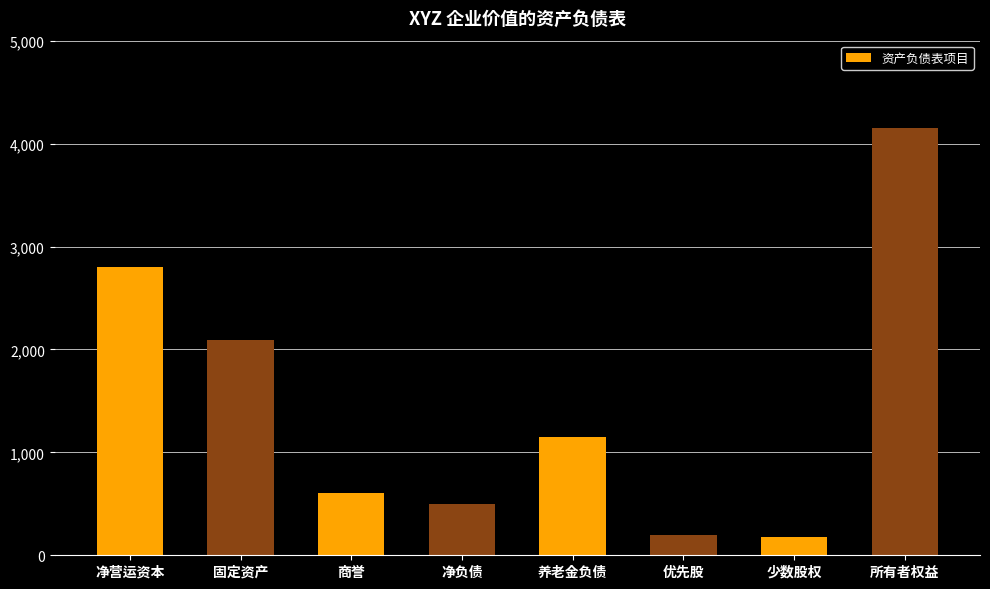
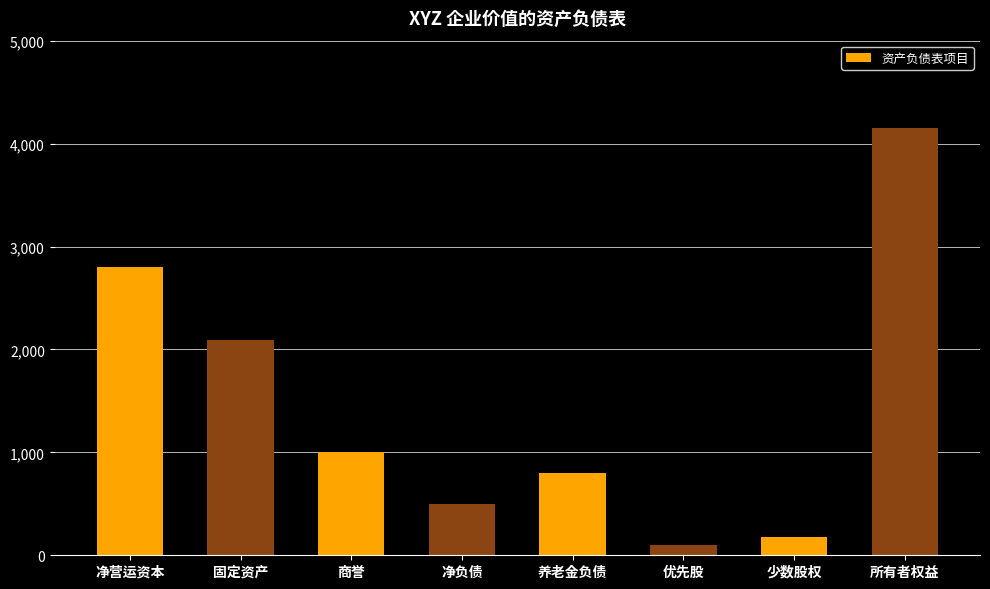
商誉: 600 -> 1,000
养老金负债: 1,150 -> 800
优先股: 200 -> 100
